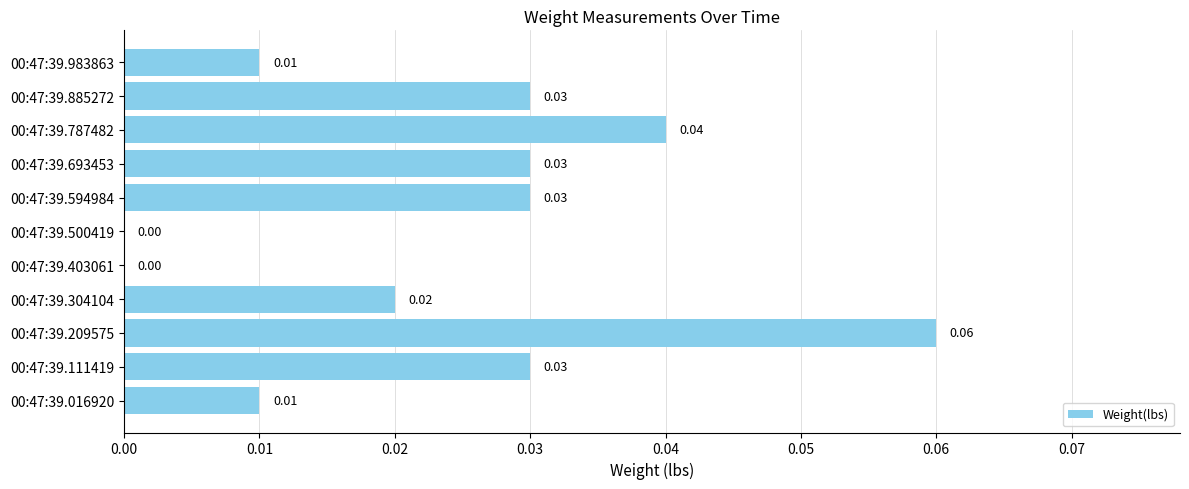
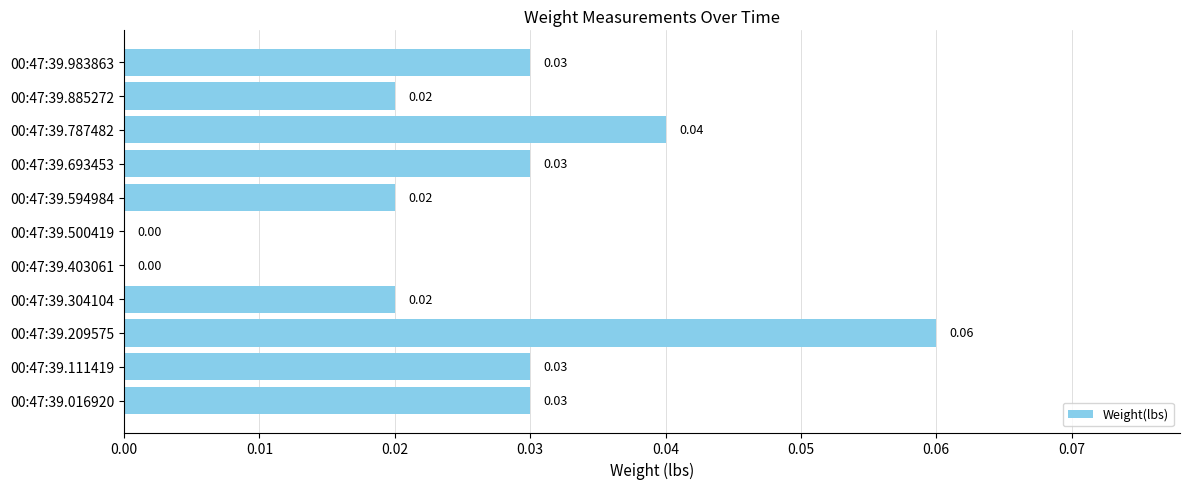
00:47:39.983863: 0.01 -> 0.03
00:47:39.885272: 0.03 -> 0.02
00:47:39.594984: 0.03 -> 0.02
00:47:39.016920: 0.01 -> 0.03
